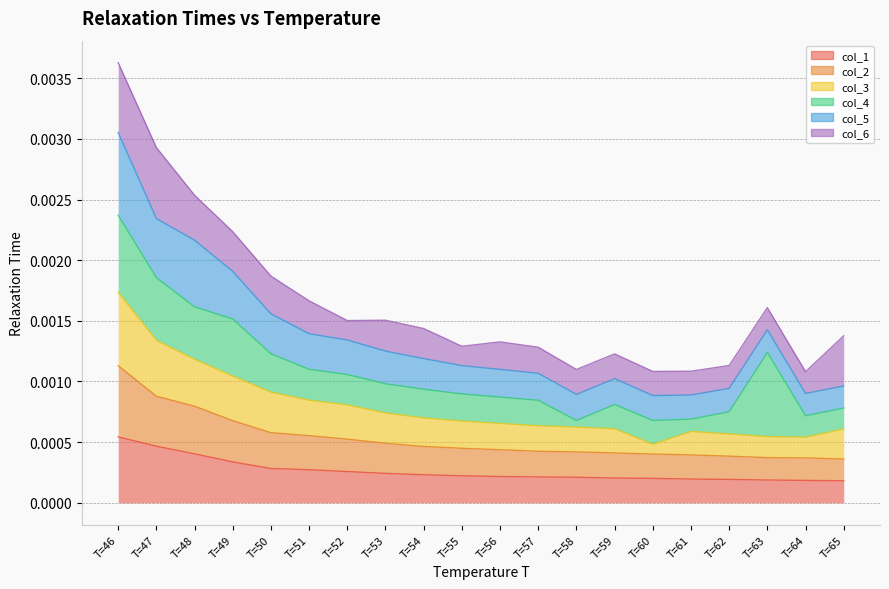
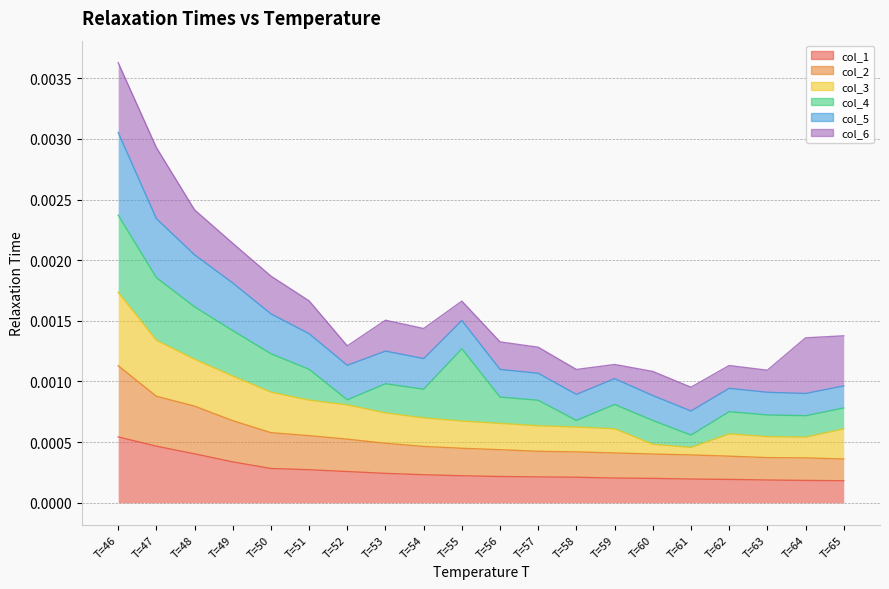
col_5, T=48: 0.00055 -> 0.00043
col_4, T=49: 0.00047 -> 0.00037
col_4, T=52: 0.00025 -> 0.00004
col_4, T=55: 0.00022 -> 0.00060
col_6, T=59: 0.00020 -> 0.00012
col_3, T=61: 0.00019 -> 0.00006
col_4, T=63: 0.00069 -> 0.00018
col_6, T=64: 0.00018 -> 0.00046
